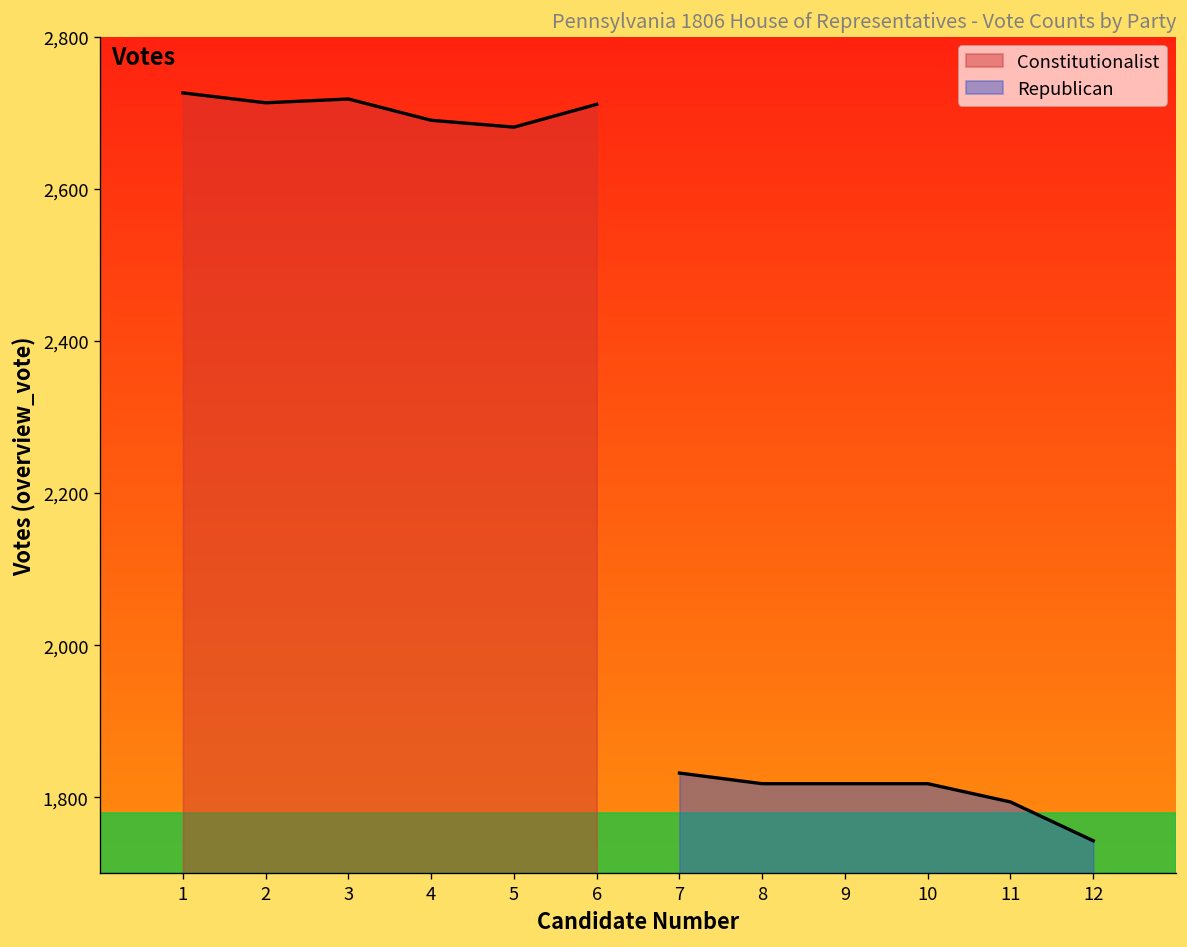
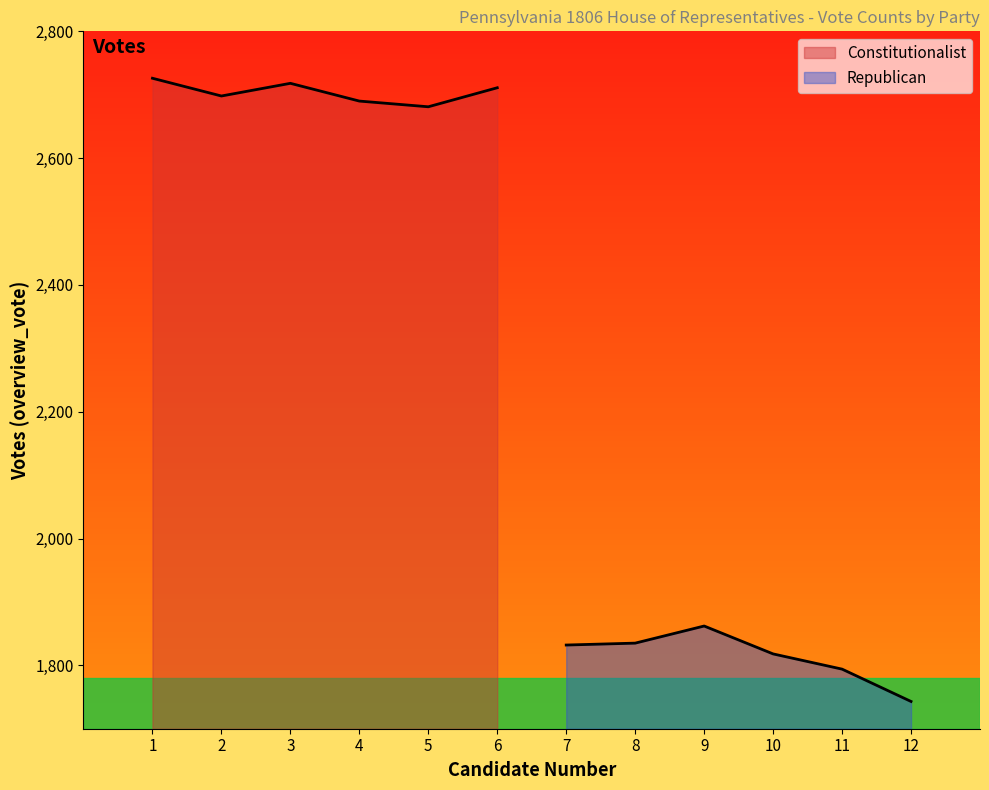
Constitutionalist, 2: 2,710 -> 2,700
Republican, 8: 1,820 -> 1,840
Republican, 9: 1,820 -> 1,860
